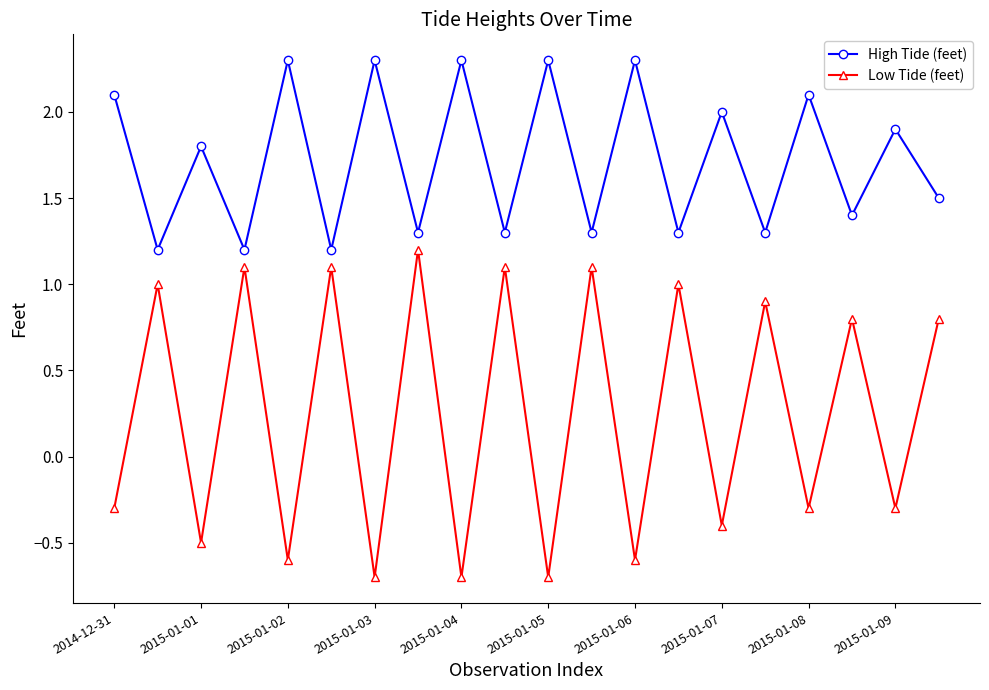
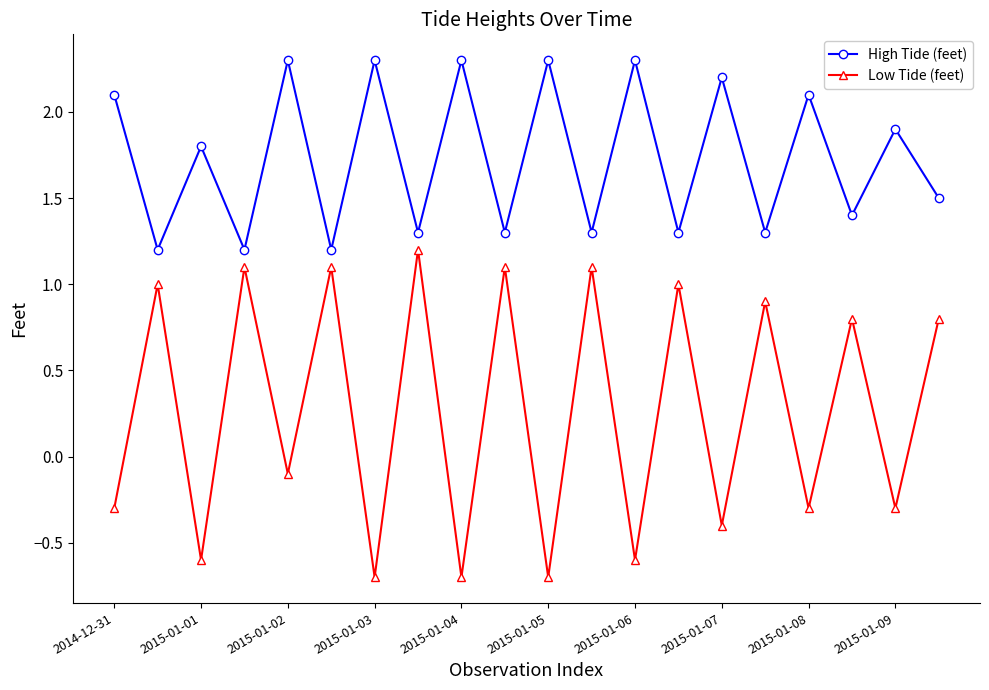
Low Tide (feet), 2015-01-01: -0.5 -> -0.6
Low Tide (feet), 2015-01-02: -0.6 -> -0.1
High Tide (feet), 2015-01-07: 2.0 -> 2.2
